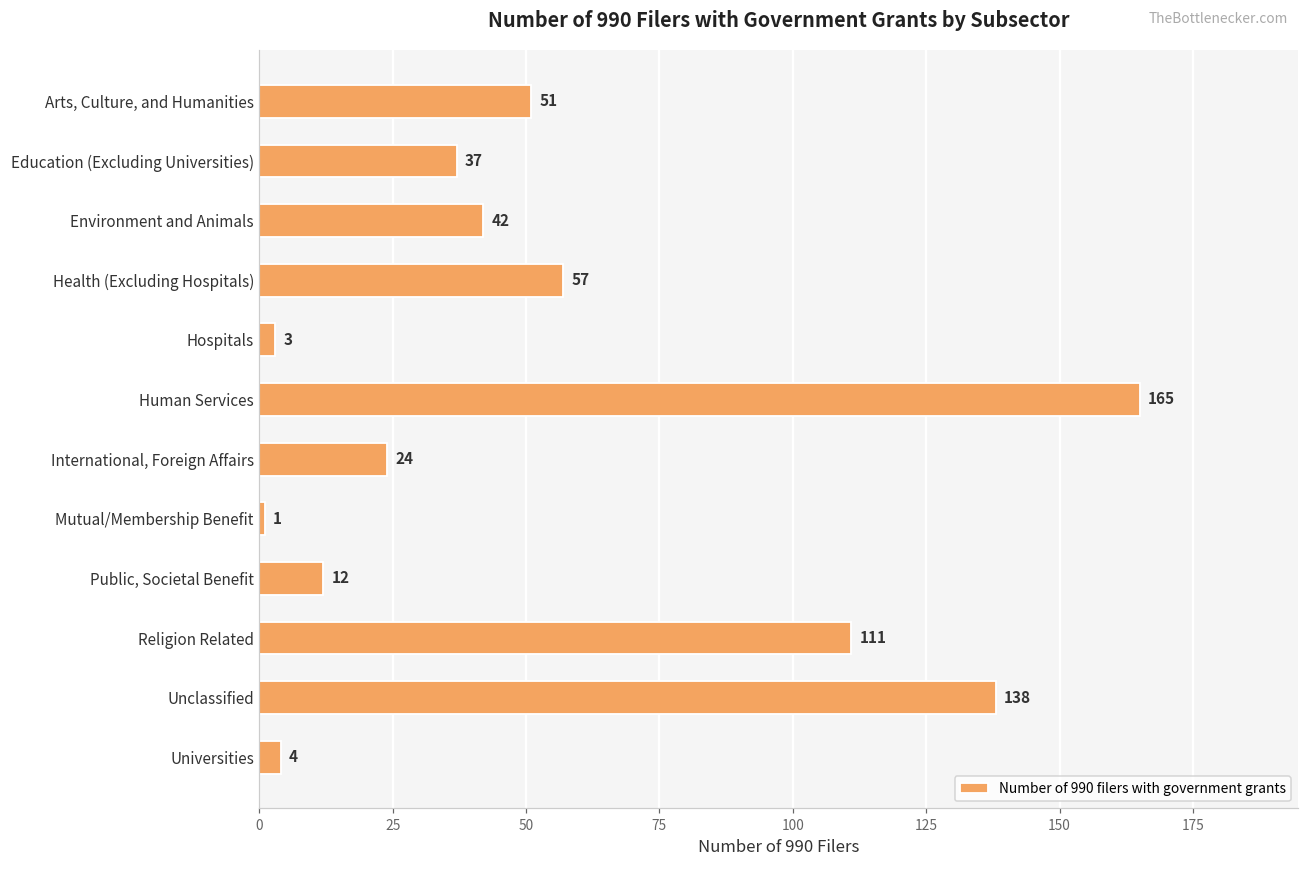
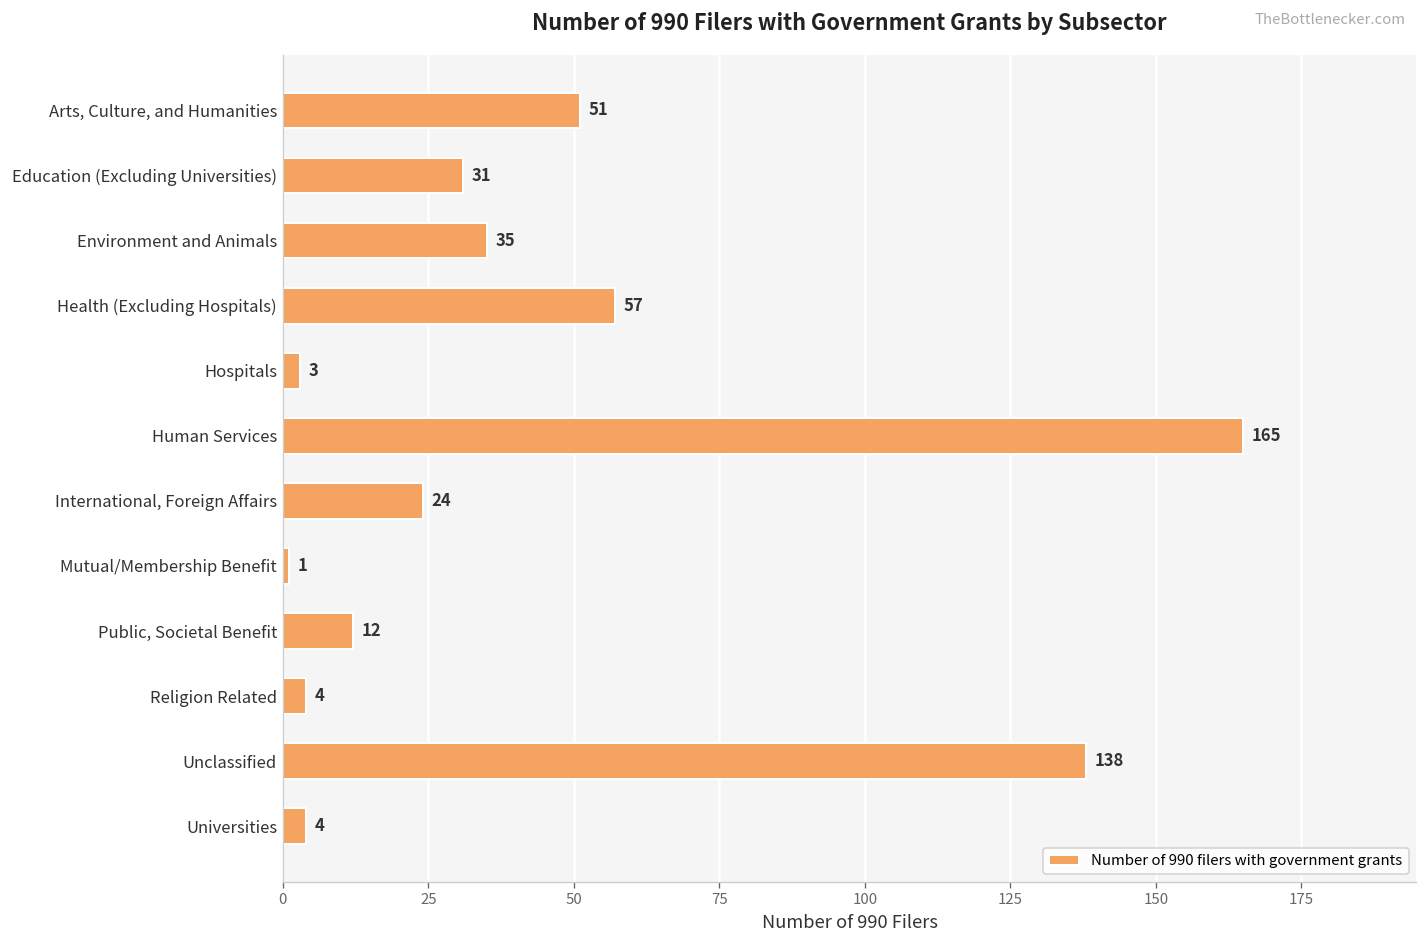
Education (Excluding Universities): 37 -> 31
Environment and Animals: 42 -> 35
Religion Related: 111 -> 4
